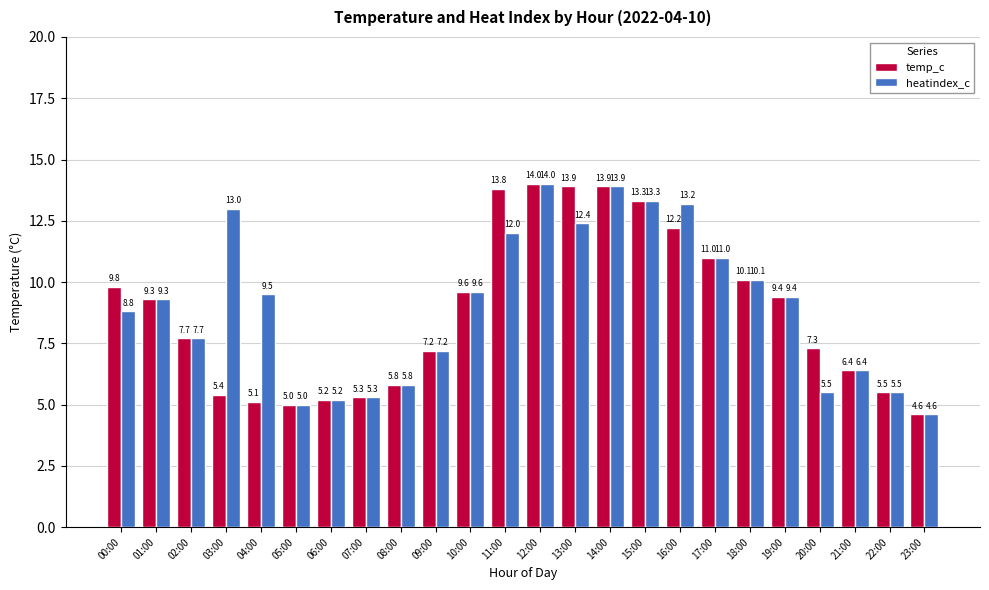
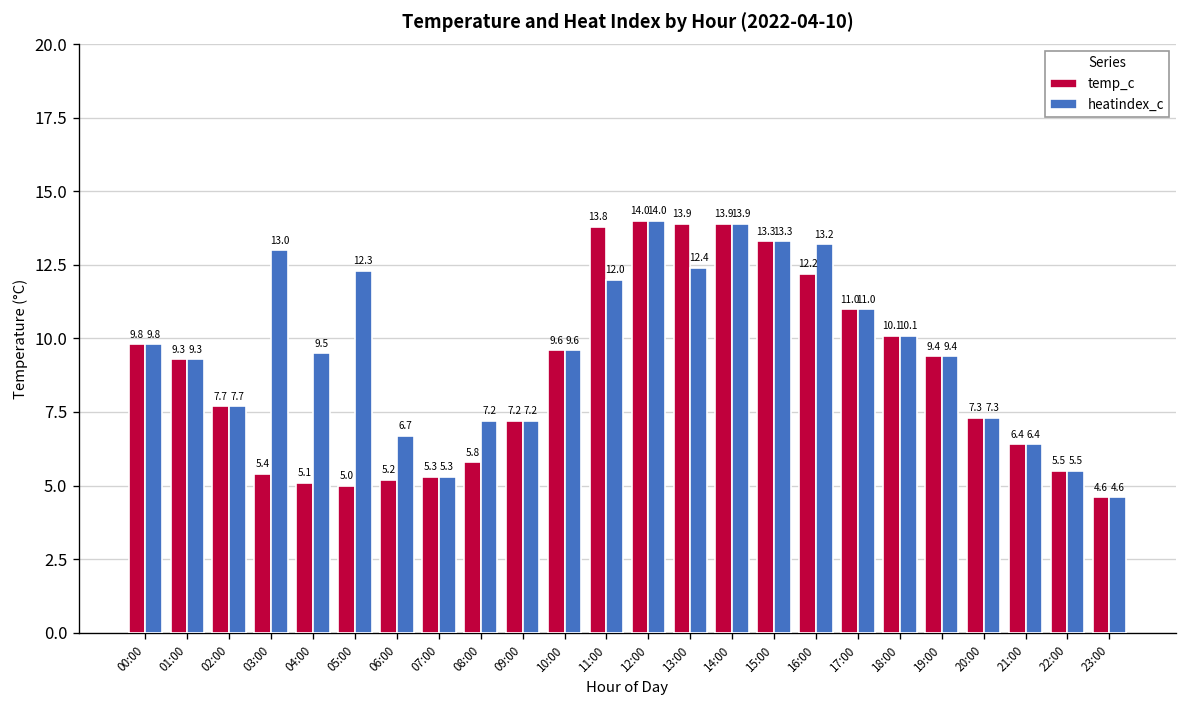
heatindex_c, 00:00: 8.8 -> 9.8
heatindex_c, 05:00: 5.0 -> 12.3
heatindex_c, 06:00: 5.2 -> 6.7
heatindex_c, 08:00: 5.8 -> 7.2
heatindex_c, 20:00: 5.5 -> 7.3
